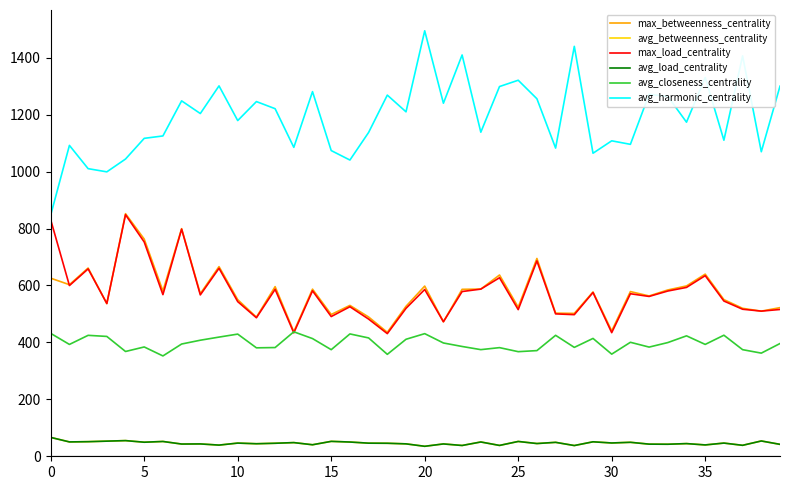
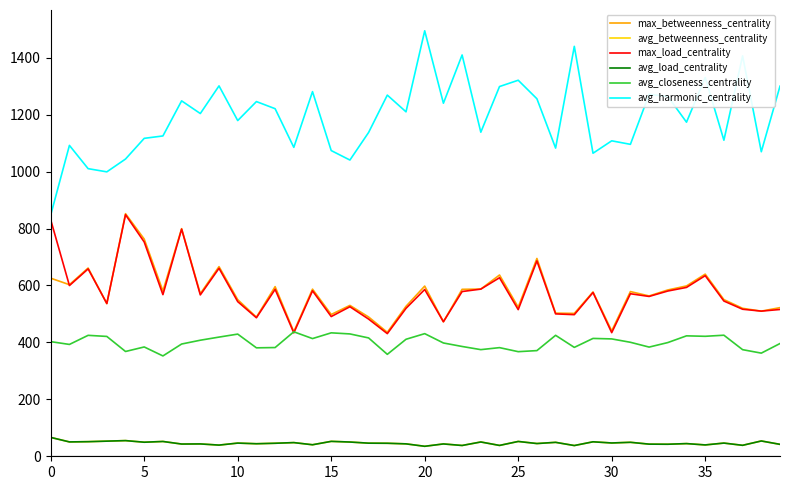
avg_closeness_centrality, 0: 430 -> 400
avg_closeness_centrality, 15: 370 -> 430
avg_closeness_centrality, 30: 360 -> 410
avg_closeness_centrality, 35: 390 -> 420
